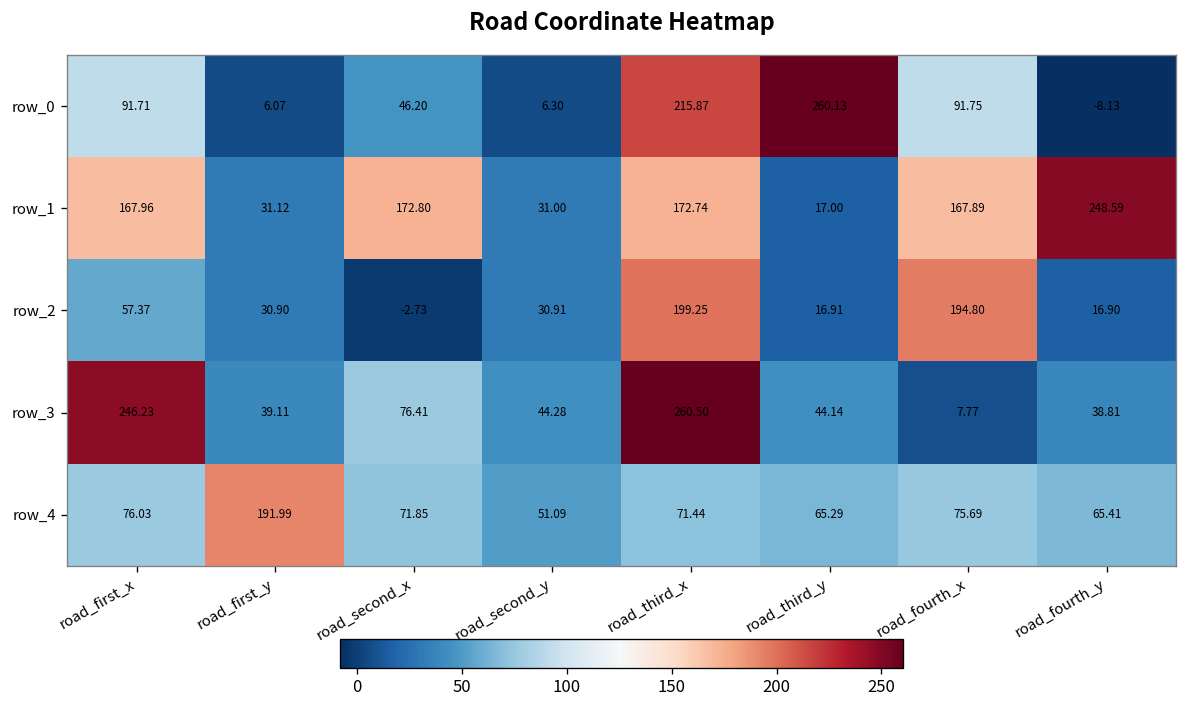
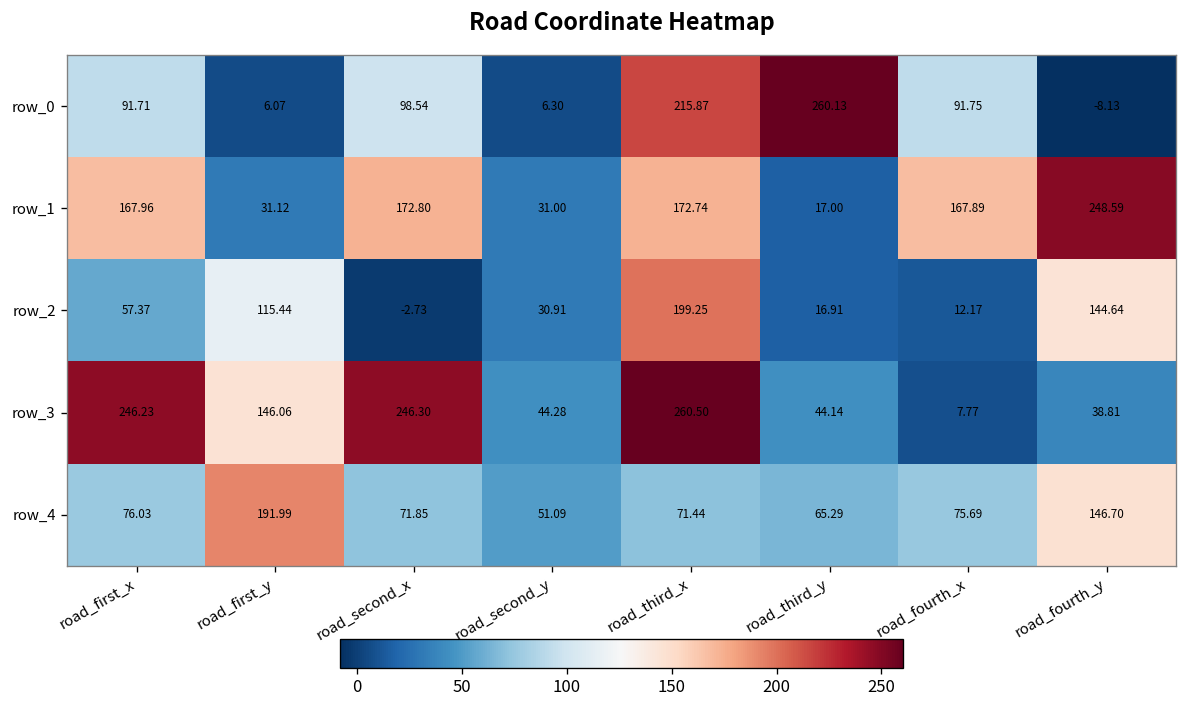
row_0, road_second_x: 46.20 -> 98.54
row_2, road_first_y: 30.90 -> 115.44
row_2, road_fourth_x: 194.80 -> 12.17
row_2, road_fourth_y: 16.90 -> 144.64
row_3, road_first_y: 39.11 -> 146.06
row_3, road_second_x: 76.41 -> 246.30
row_4, road_fourth_y: 65.41 -> 146.70
